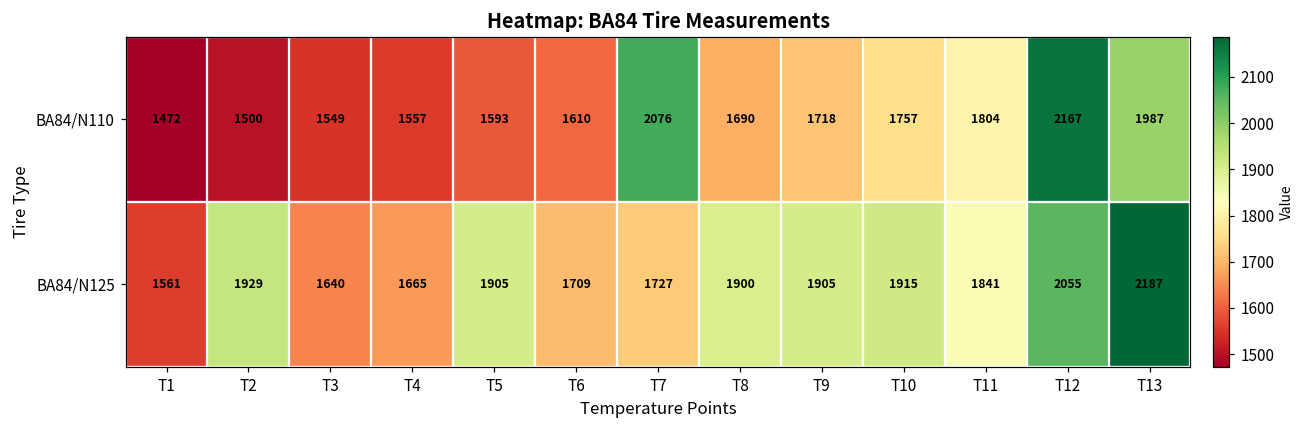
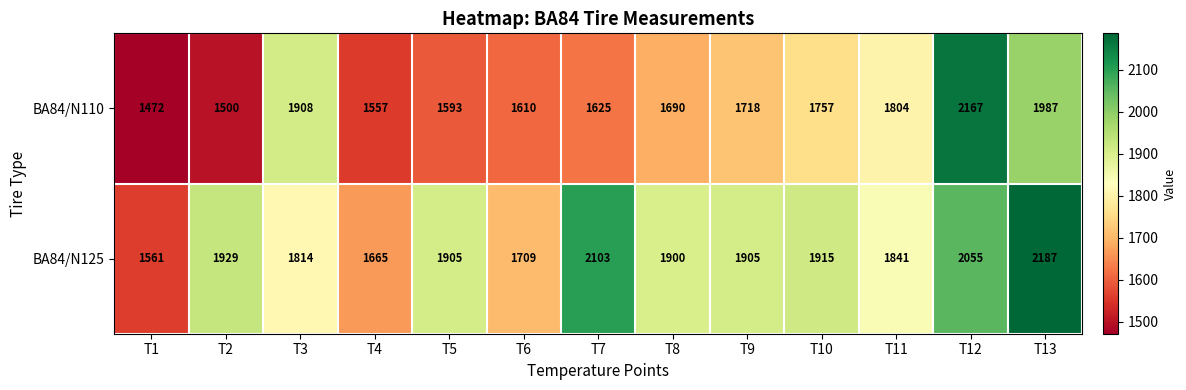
BA84/N110, T3: 1549 -> 1908
BA84/N110, T7: 2076 -> 1625
BA84/N125, T3: 1640 -> 1814
BA84/N125, T7: 1727 -> 2103
